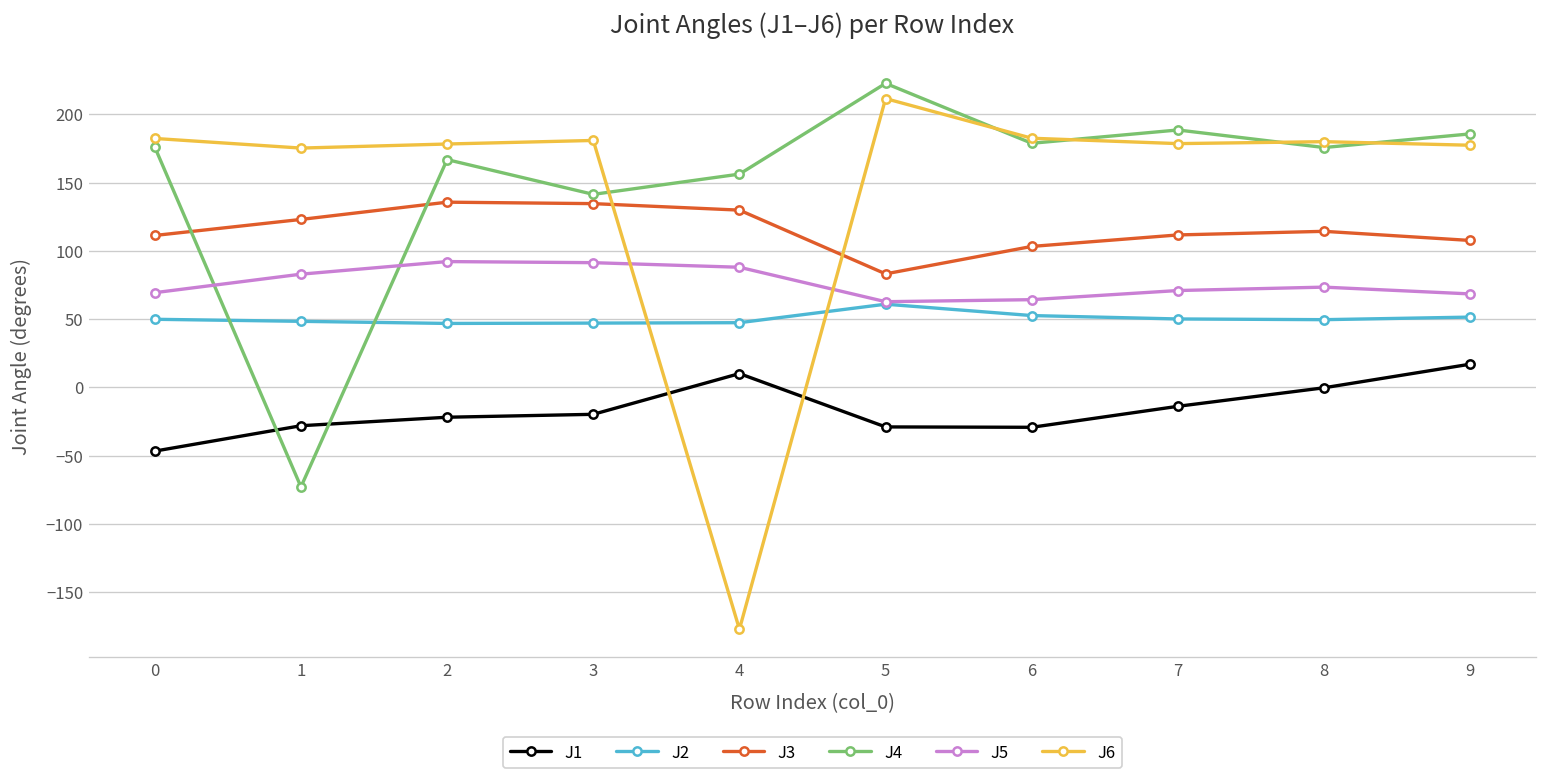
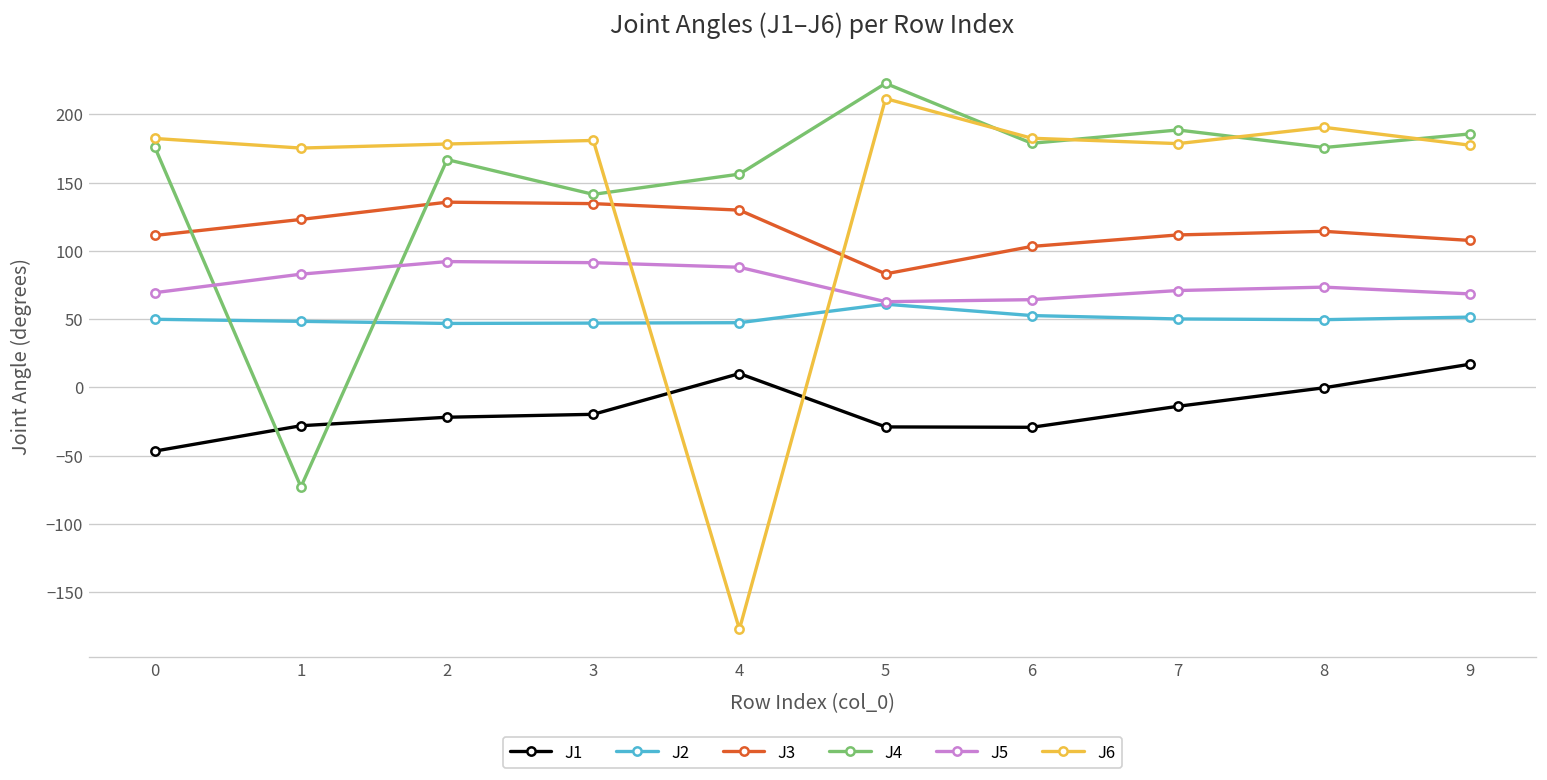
J6, 8: 180 -> 191
